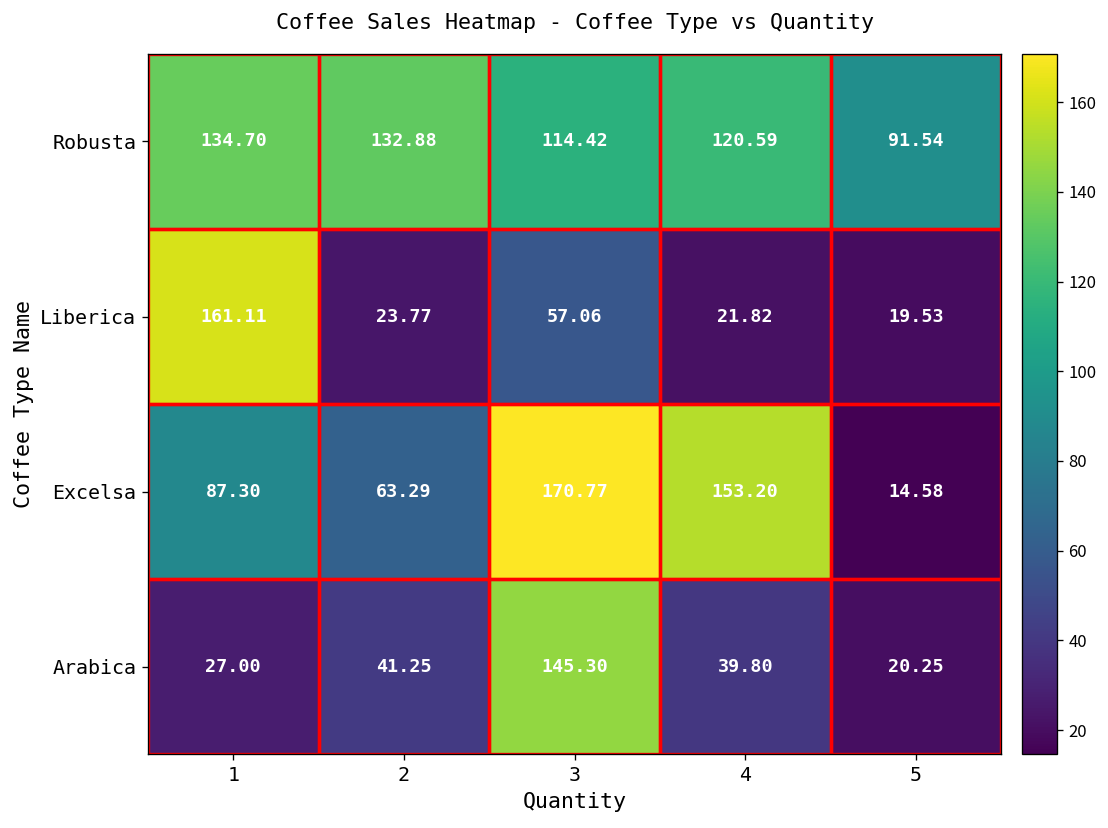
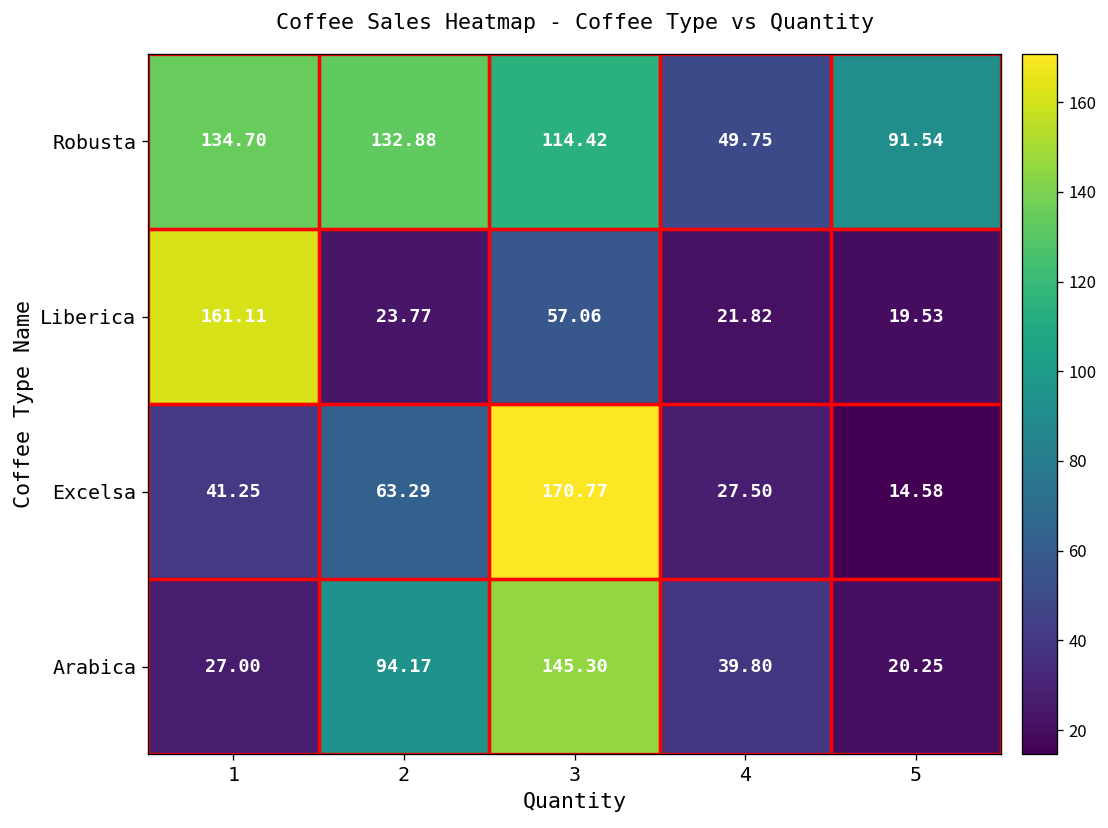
Robusta, 4: 120.59 -> 49.75
Excelsa, 1: 87.30 -> 41.25
Excelsa, 4: 153.20 -> 27.50
Arabica, 2: 41.25 -> 94.17
